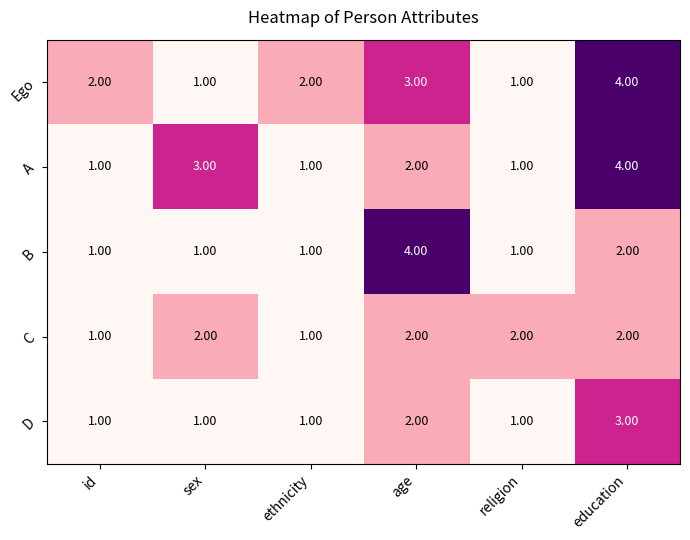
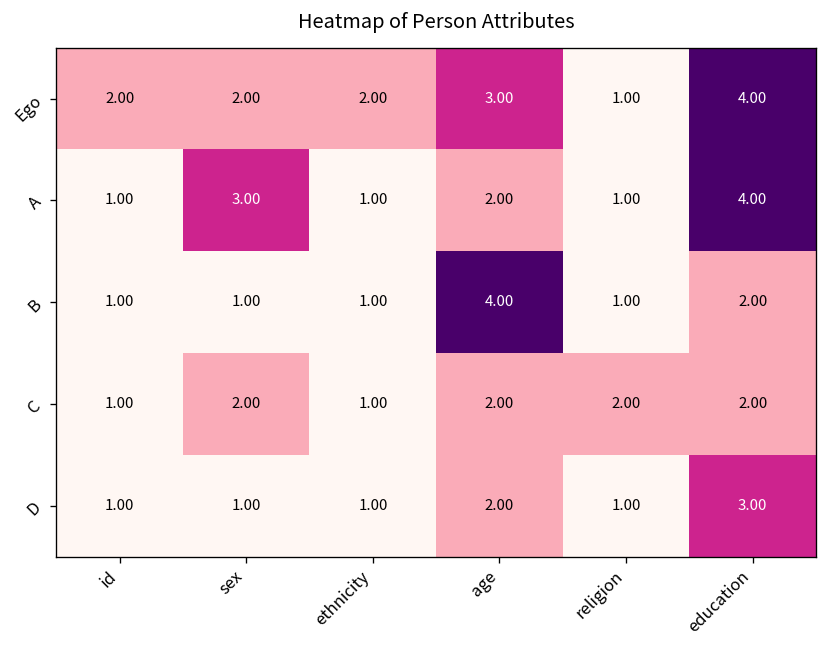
Ego, sex: 1.00 -> 2.00
